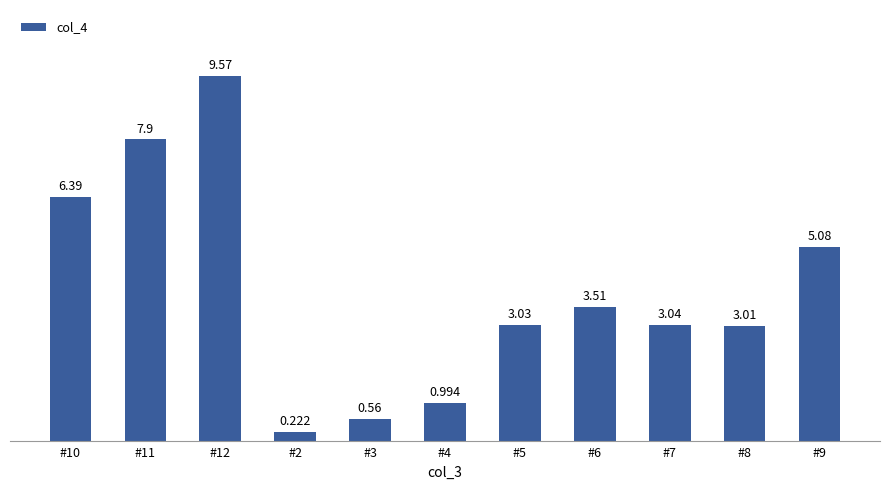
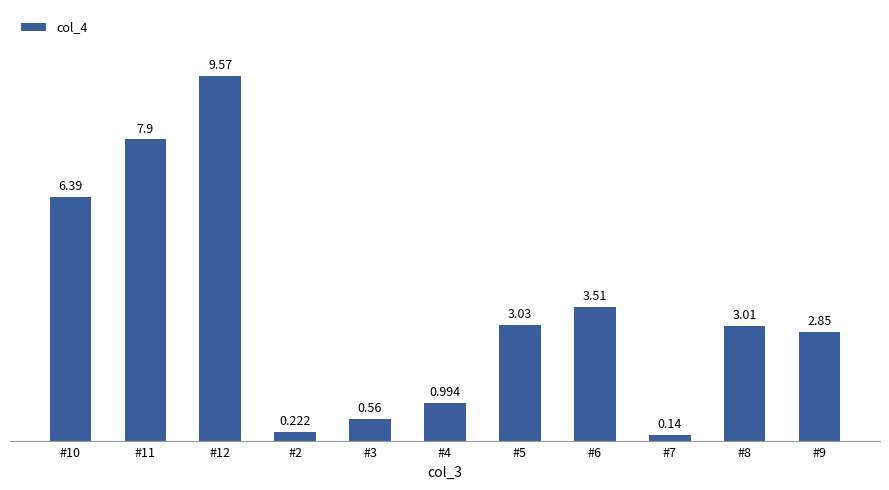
#7: 3.04 -> 0.14
#9: 5.08 -> 2.85
